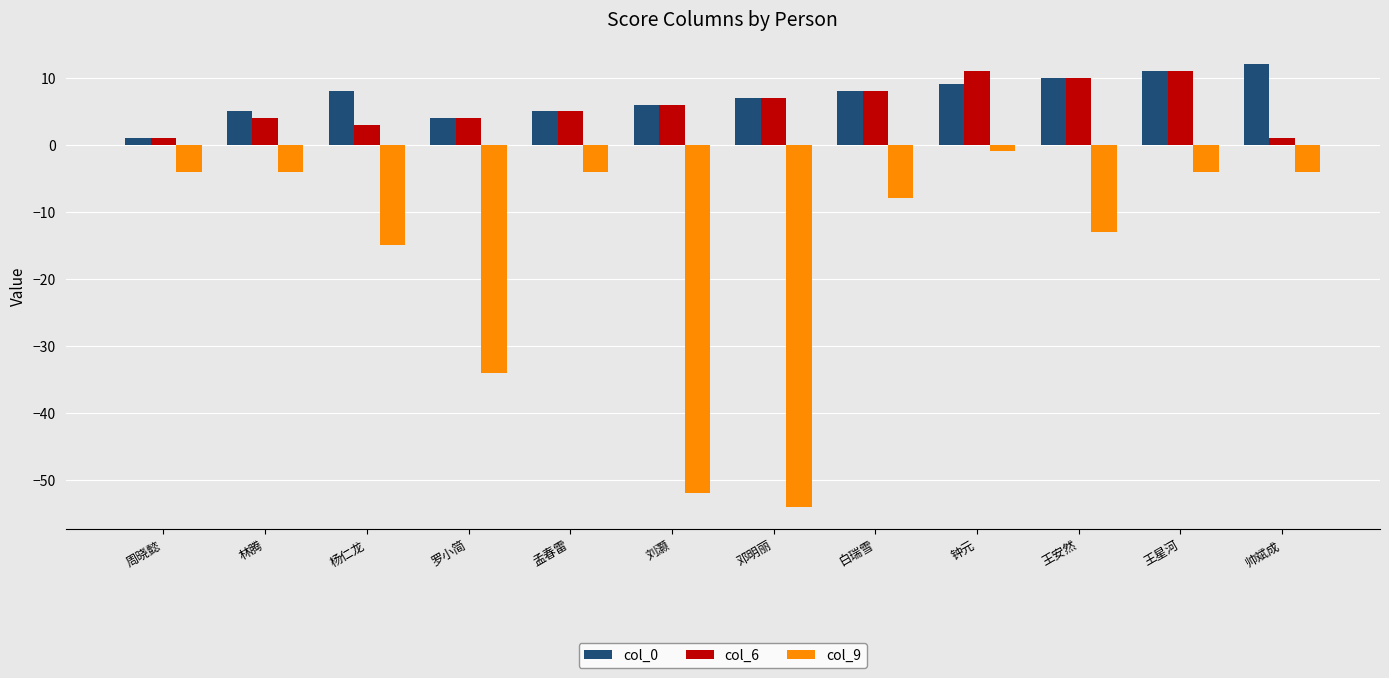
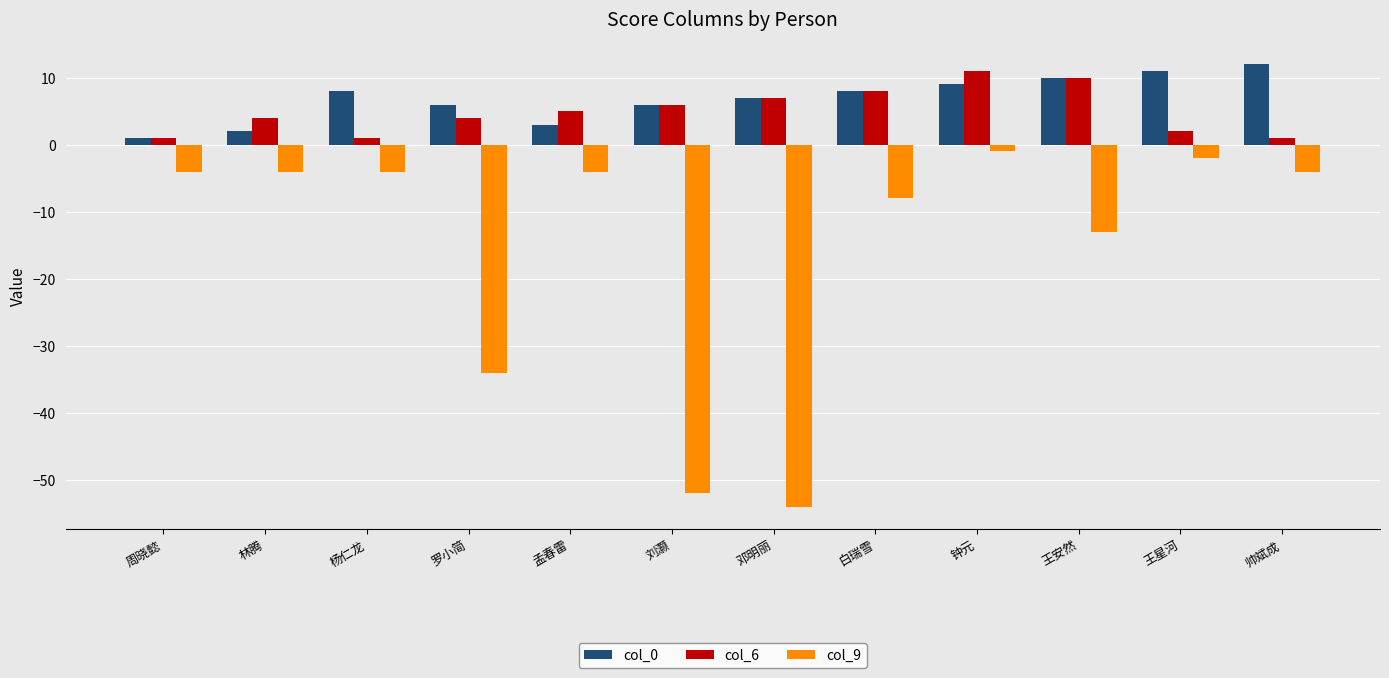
col_0, 林腾: 5 -> 2
col_6, 杨仁龙: 3 -> 1
col_9, 杨仁龙: -15 -> -4
col_0, 罗小简: 4 -> 6
col_0, 孟春雷: 5 -> 3
col_6, 王星河: 11 -> 2
col_9, 王星河: -4 -> -2
